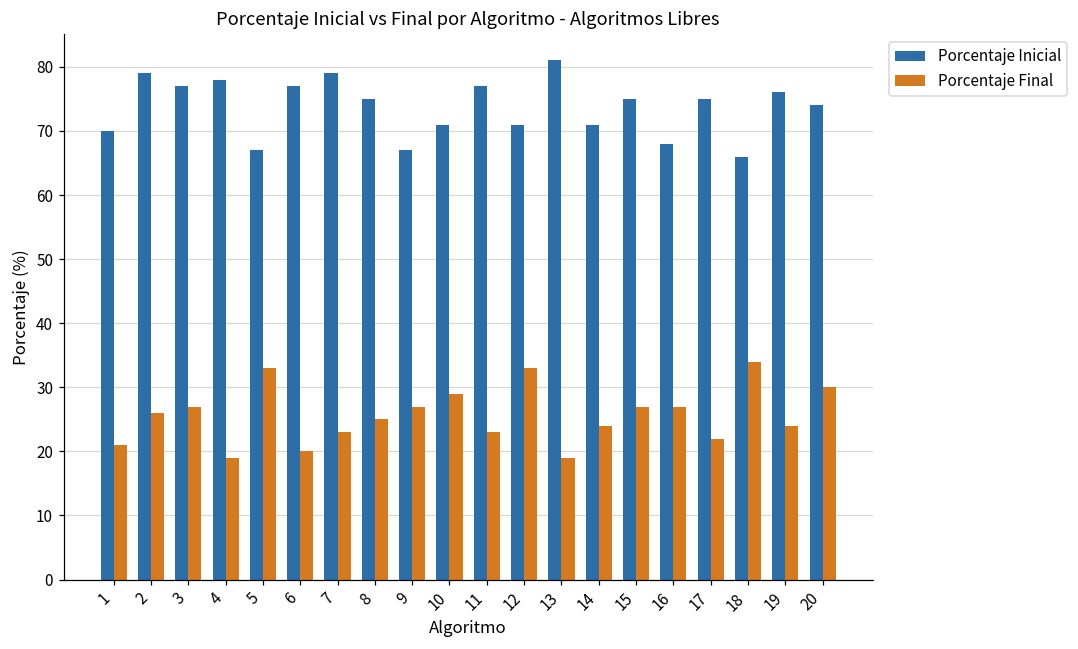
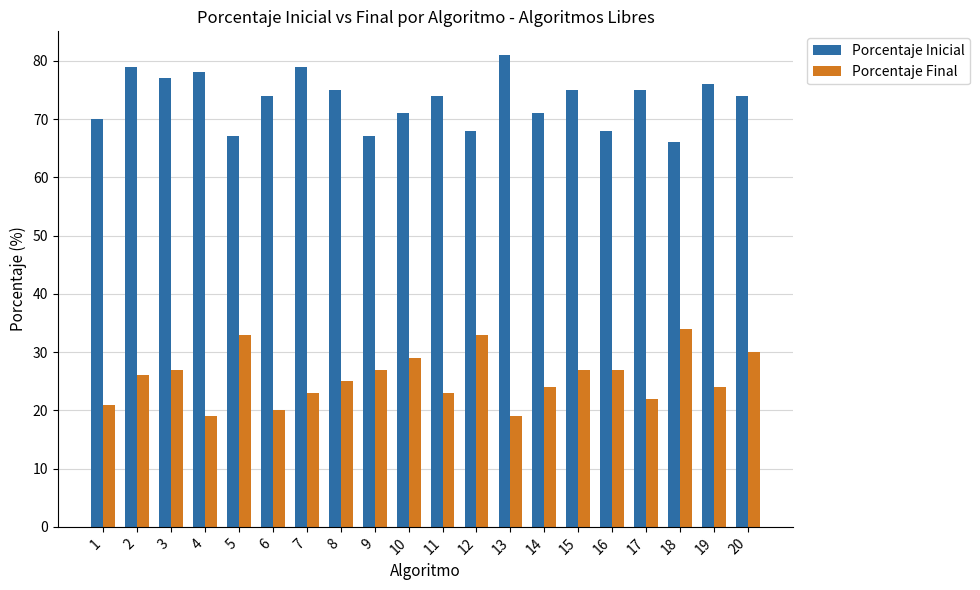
Porcentaje Inicial, 6: 77 -> 74
Porcentaje Inicial, 11: 77 -> 74
Porcentaje Inicial, 12: 71 -> 68
